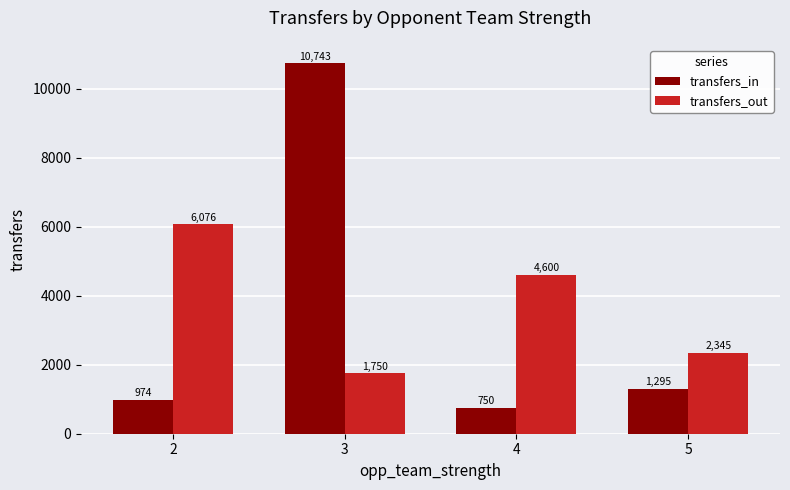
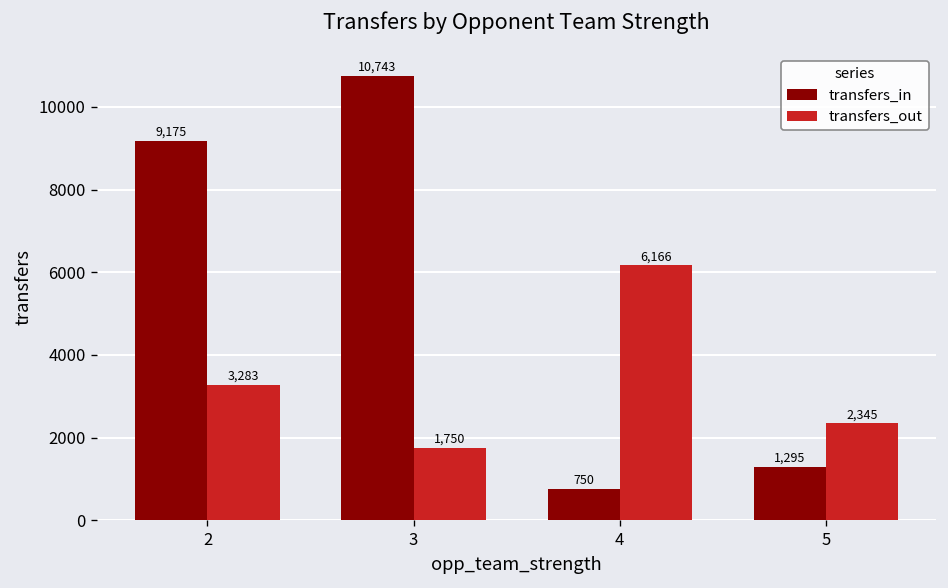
transfers_in, 2: 974 -> 9,175
transfers_out, 2: 6,076 -> 3,283
transfers_out, 4: 4,600 -> 6,166
